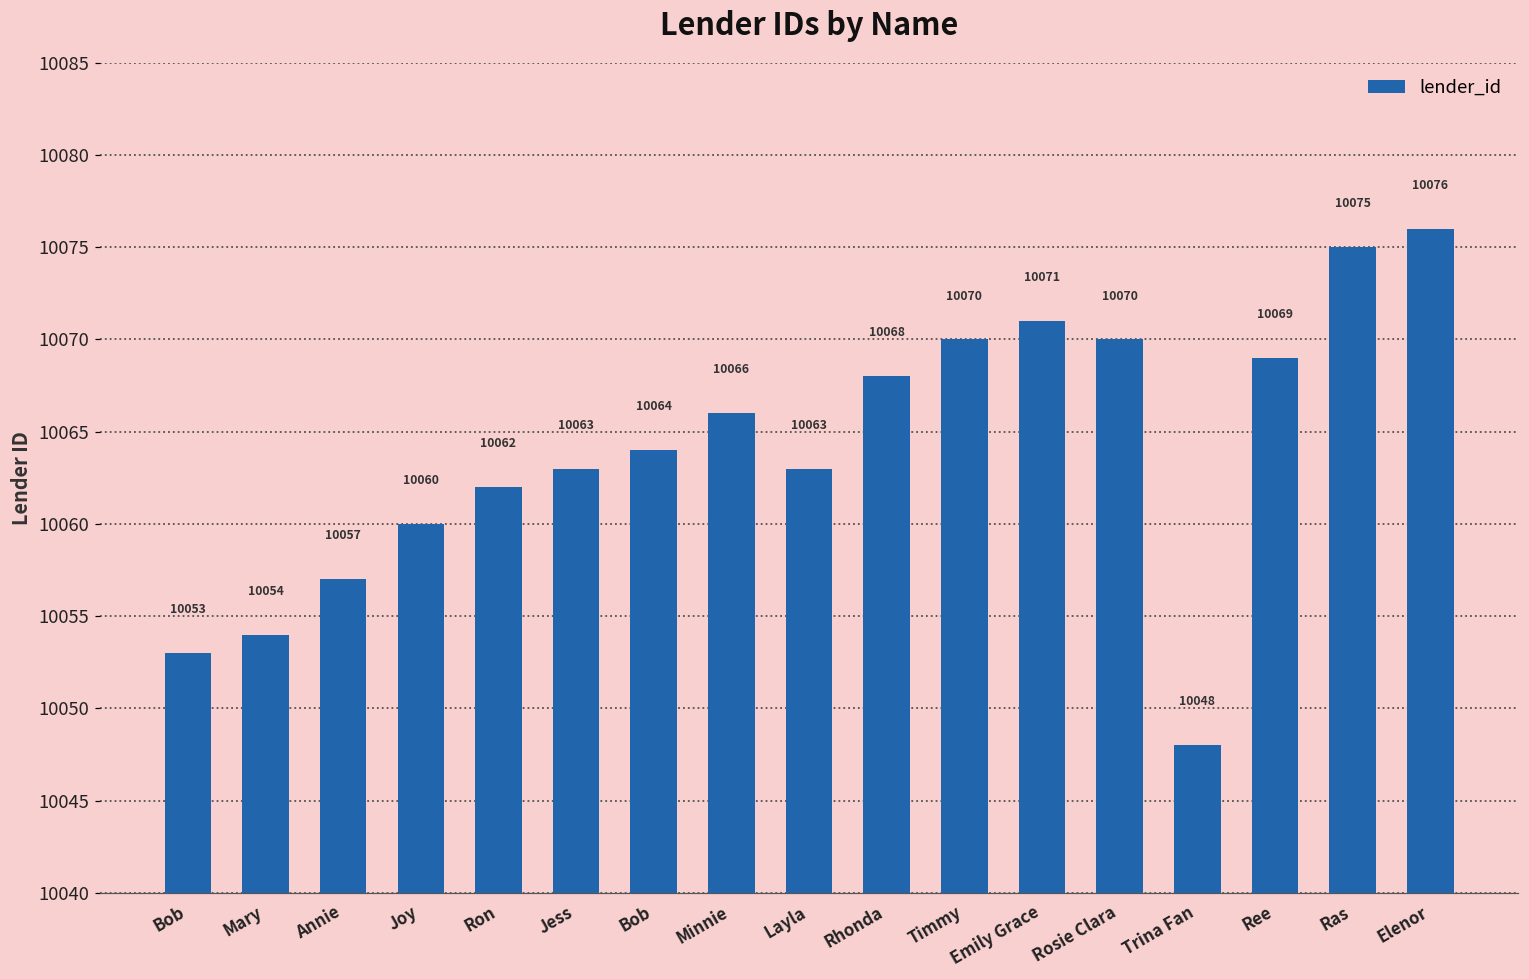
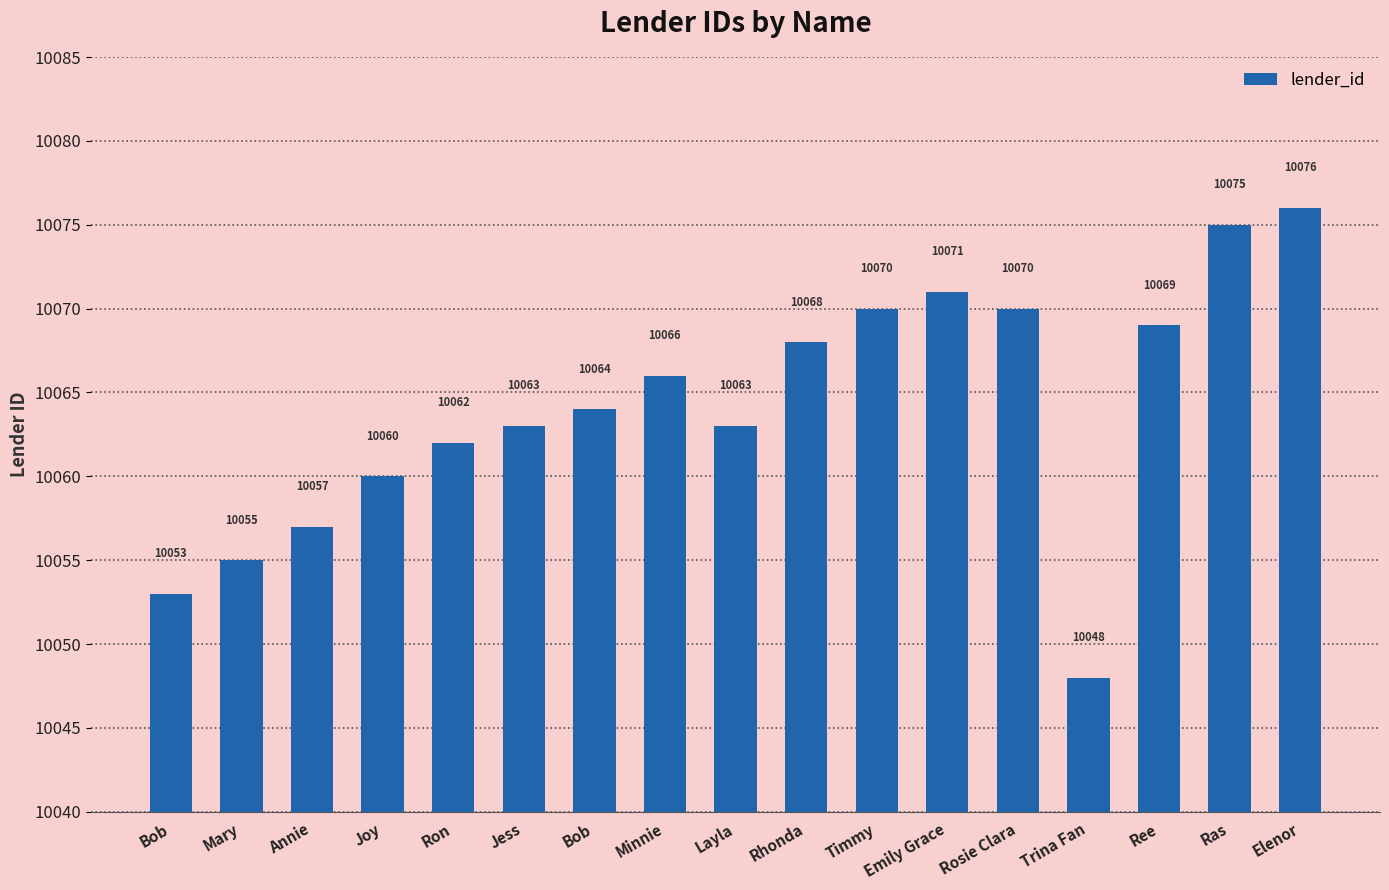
Mary: 10054 -> 10055
